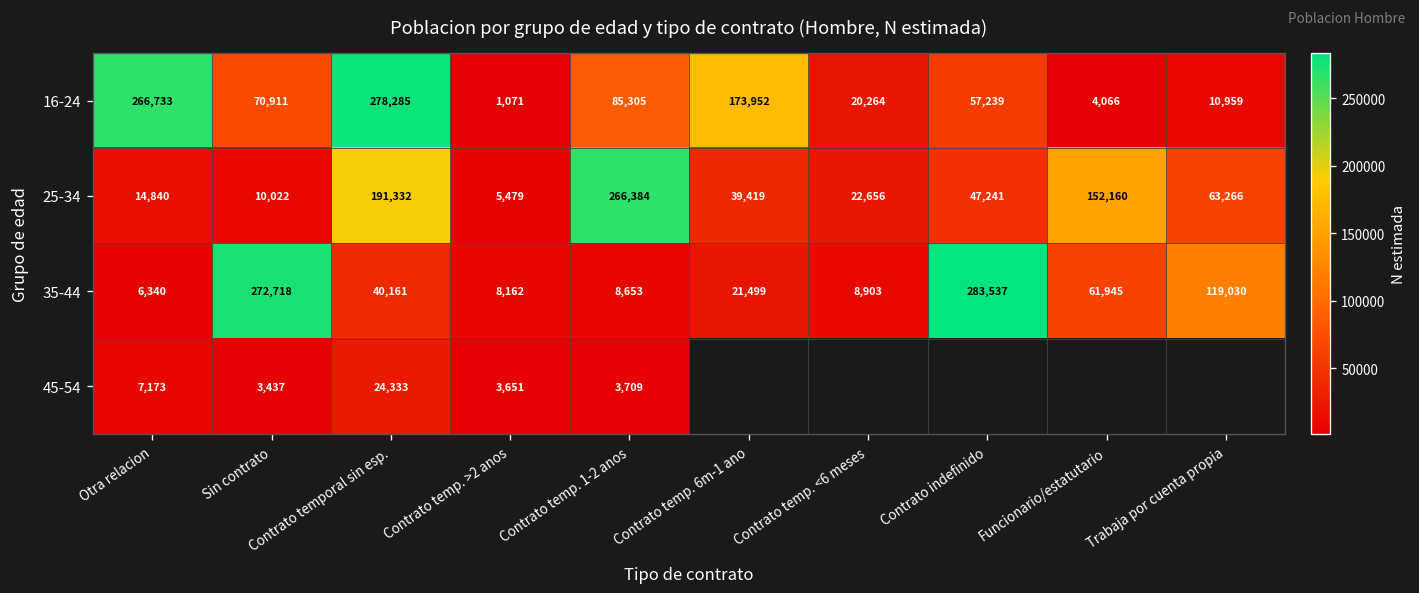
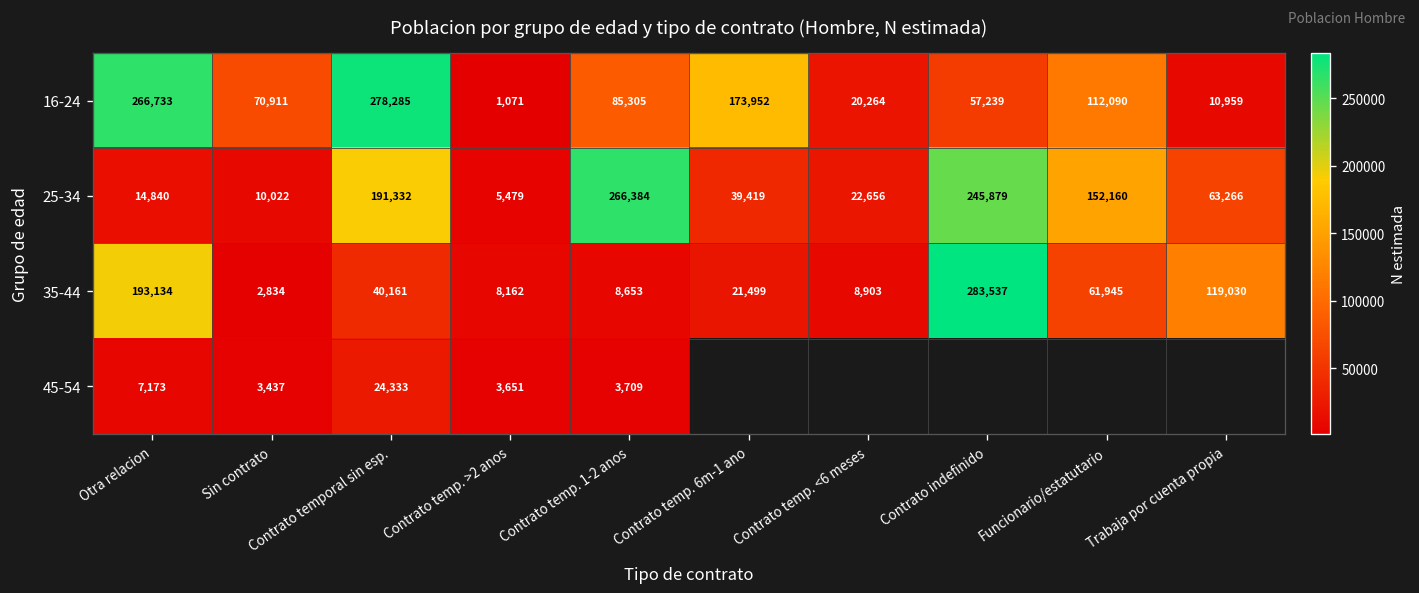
16-24, Funcionario/estatutario: 4,066 -> 112,090
25-34, Contrato indefinido: 47,241 -> 245,879
35-44, Otra relacion: 6,340 -> 193,134
35-44, Sin contrato: 272,718 -> 2,834
